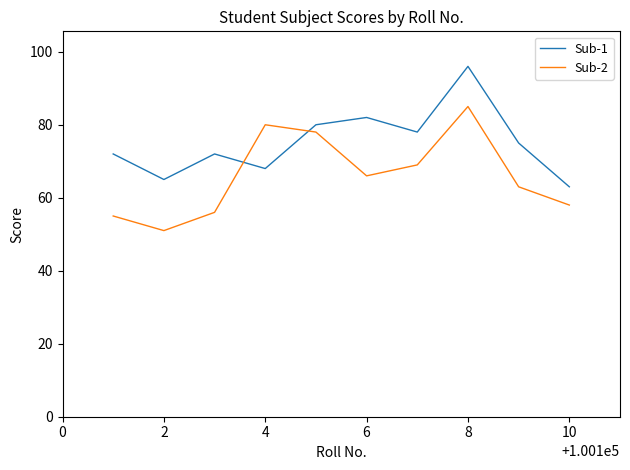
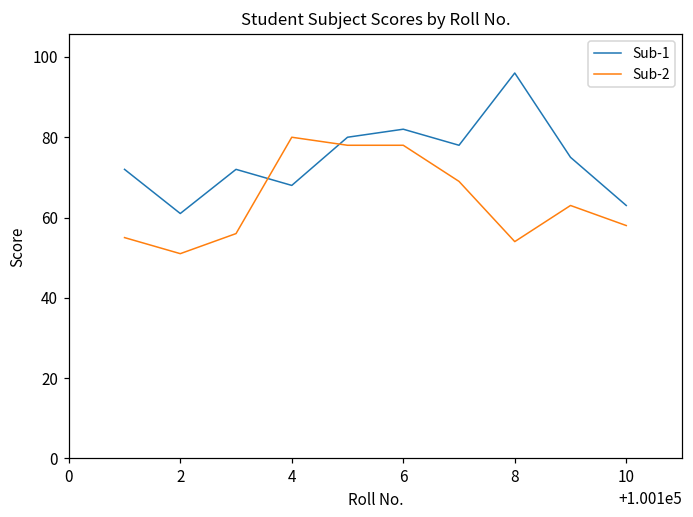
Sub-1, 2: 65 -> 61
Sub-2, 6: 66 -> 78
Sub-2, 8: 85 -> 54
